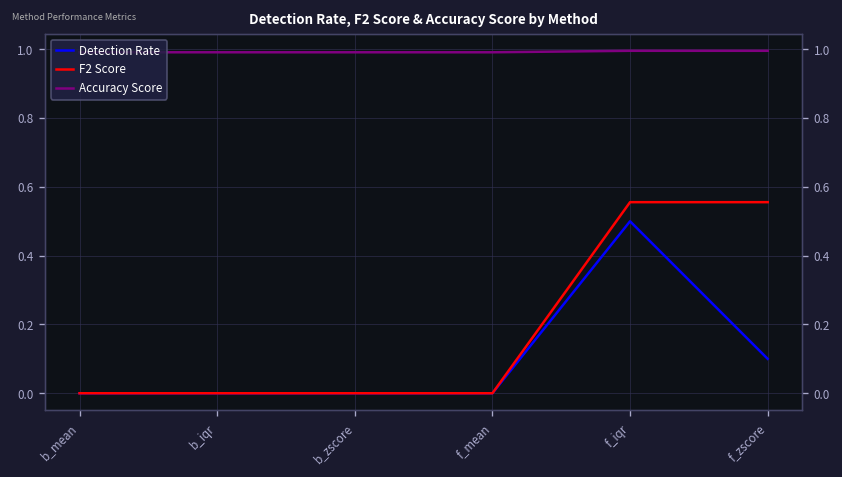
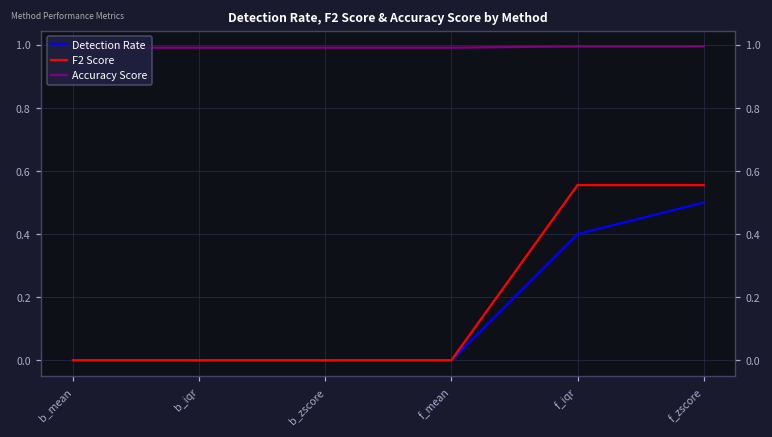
Detection Rate, f_iqr: 0.5 -> 0.4
Detection Rate, f_zscore: 0.1 -> 0.5
